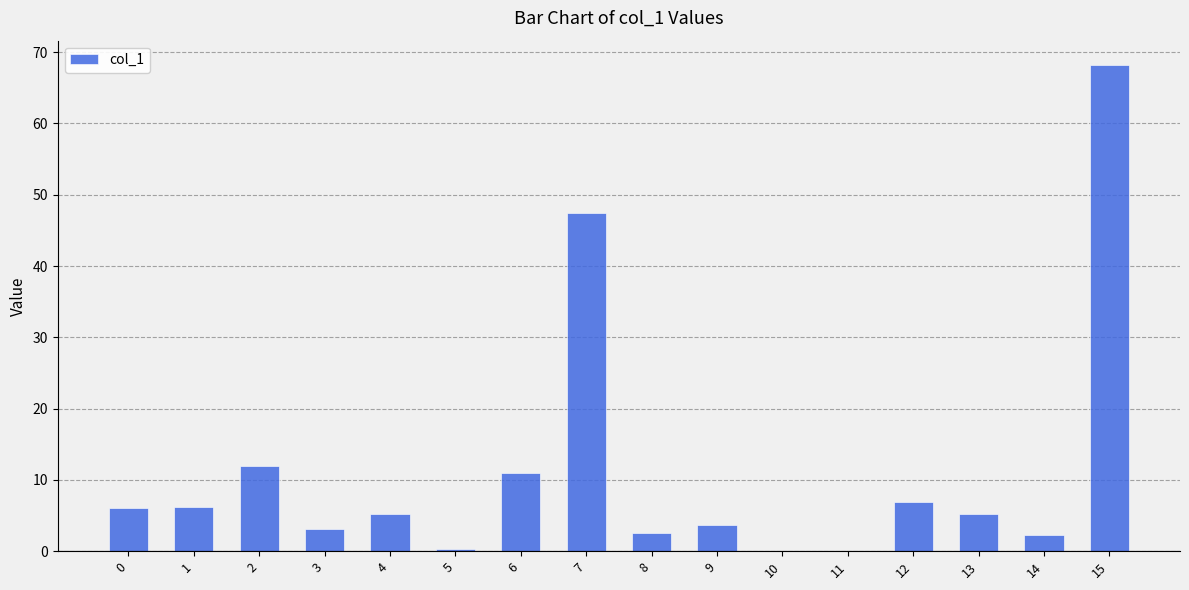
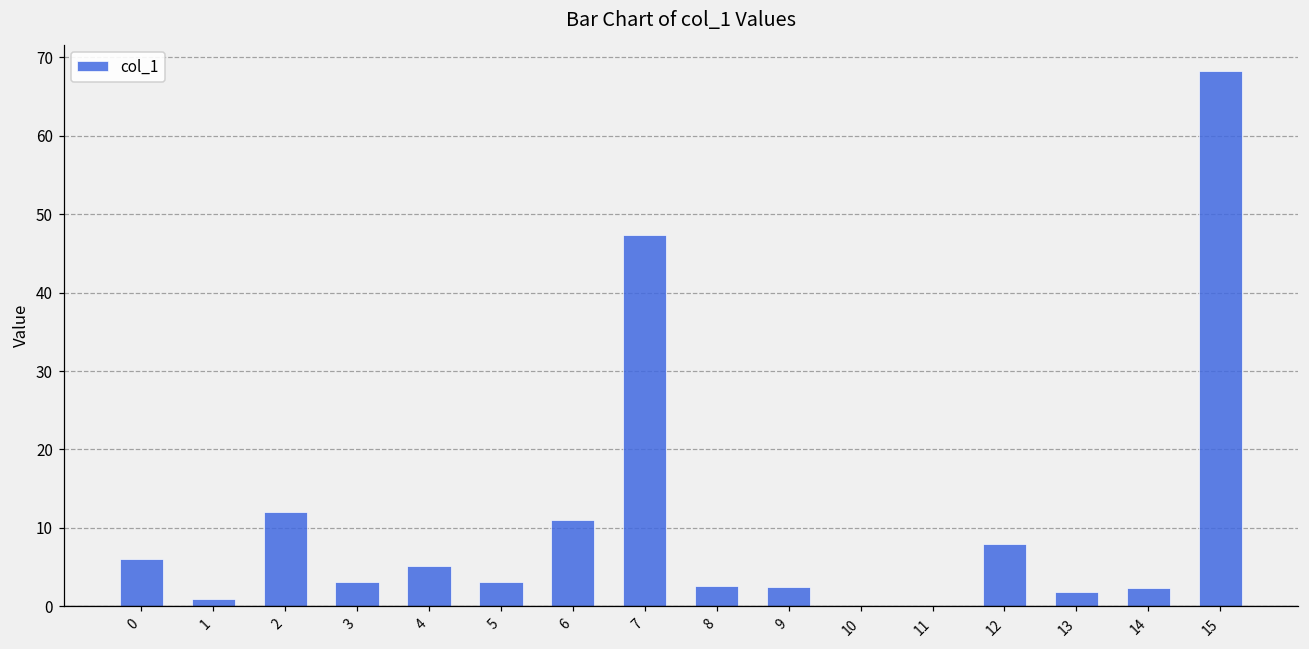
1: 6 -> 1
5: 0 -> 3
9: 4 -> 2
12: 7 -> 8
13: 5 -> 2
